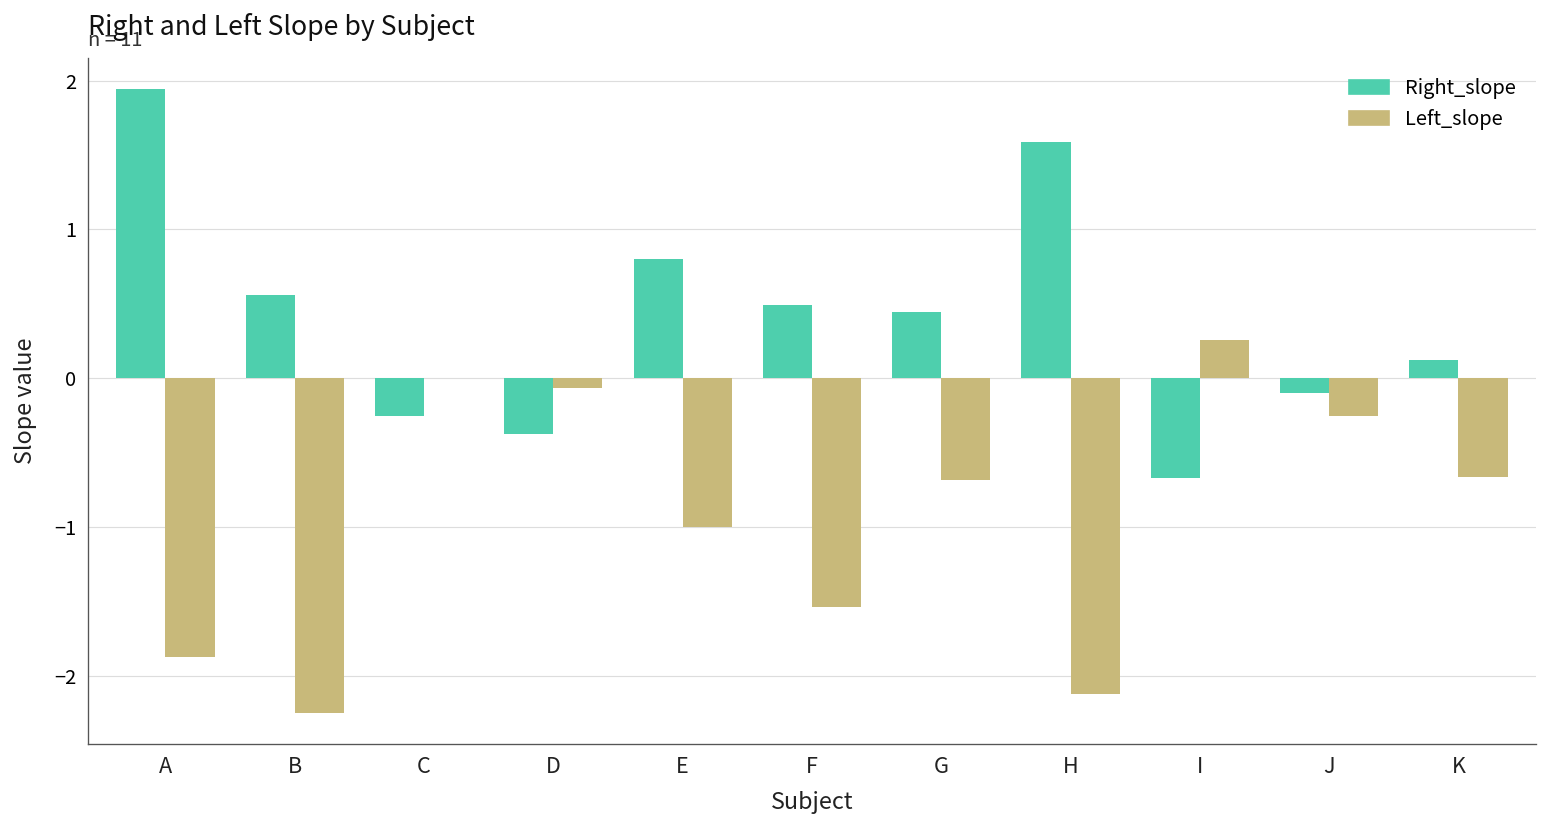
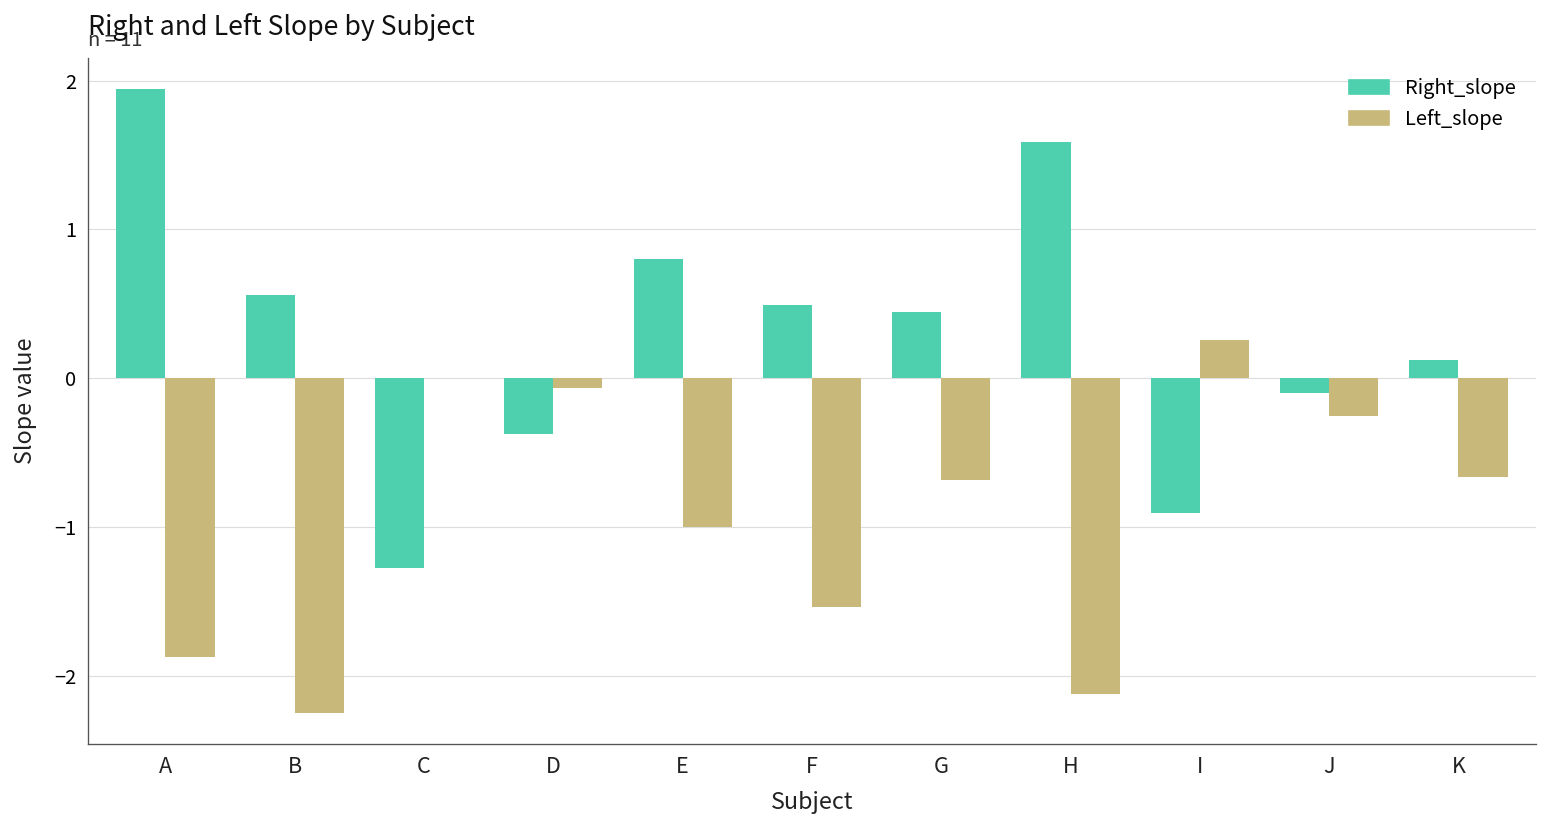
Right_slope, C: -0.25 -> -1.28
Right_slope, I: -0.67 -> -0.90
